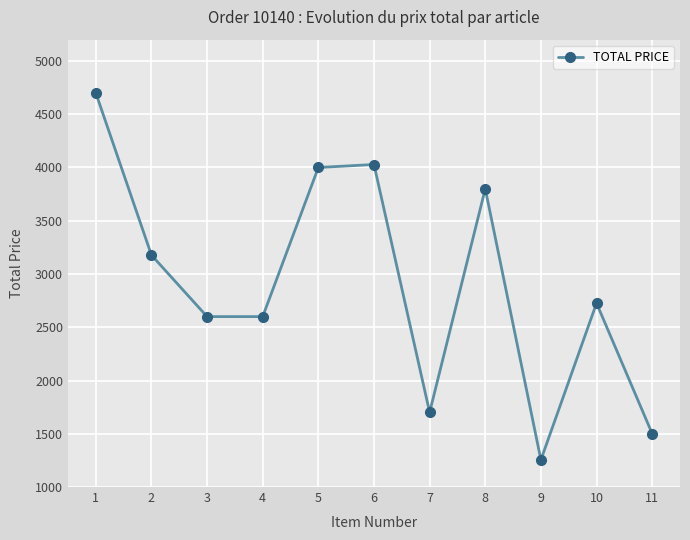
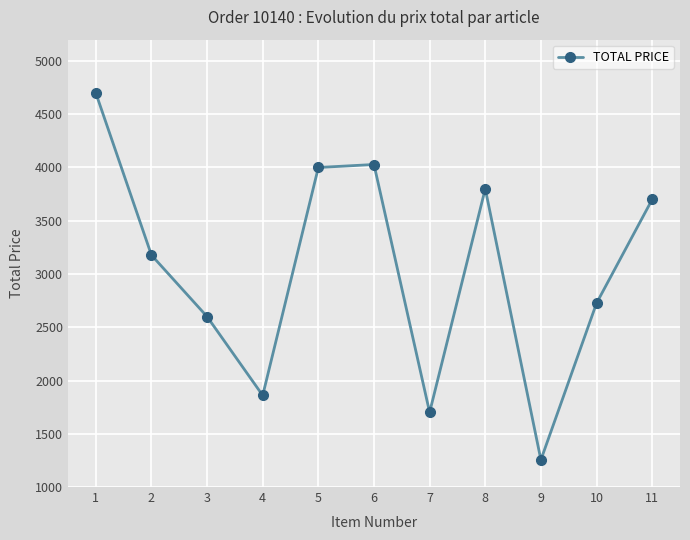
4: 2600 -> 1860
11: 1500 -> 3700
